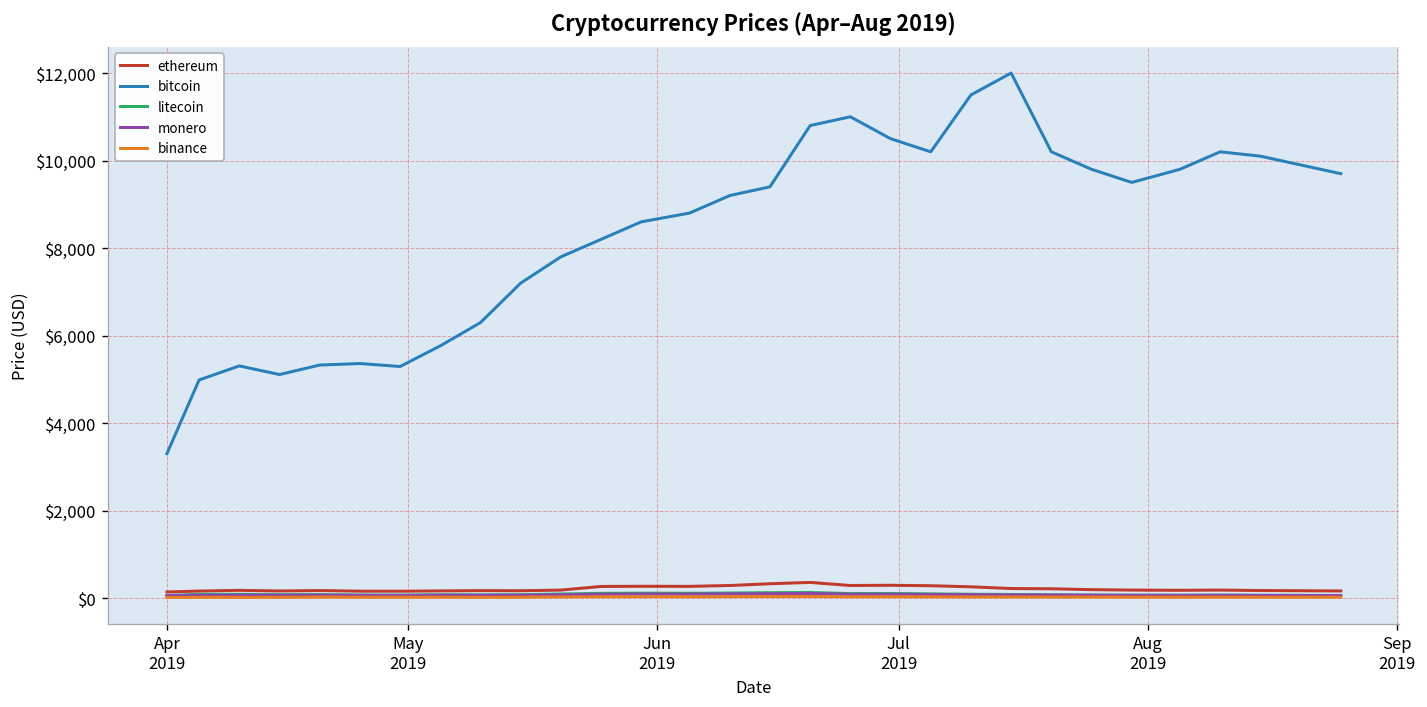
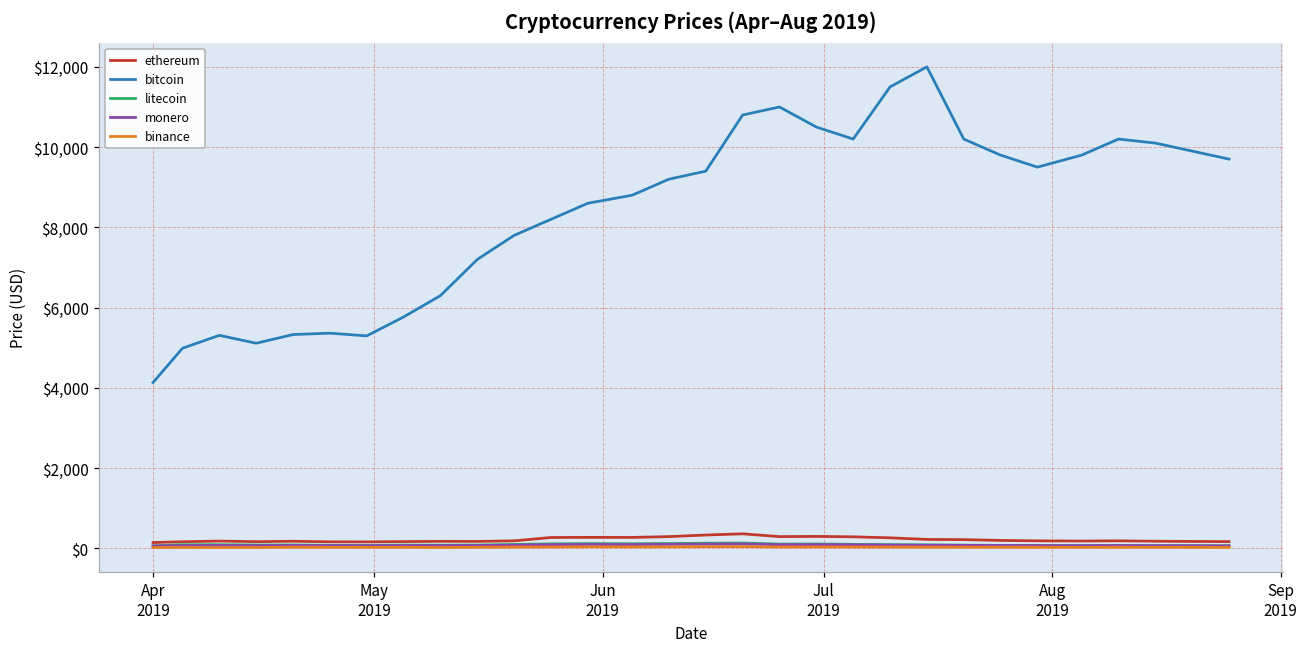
bitcoin, Apr 2019: $3,300 -> $4,100
